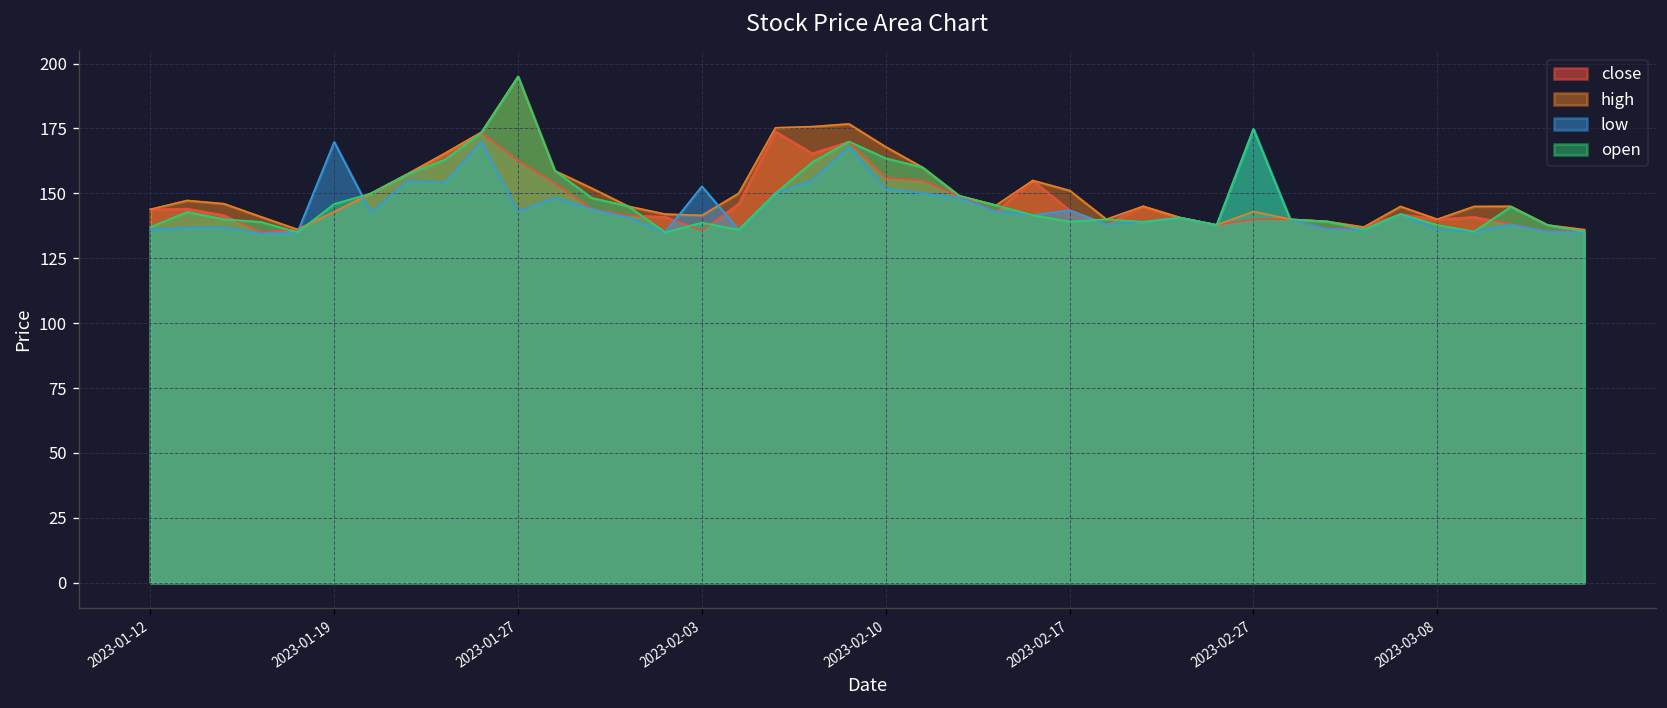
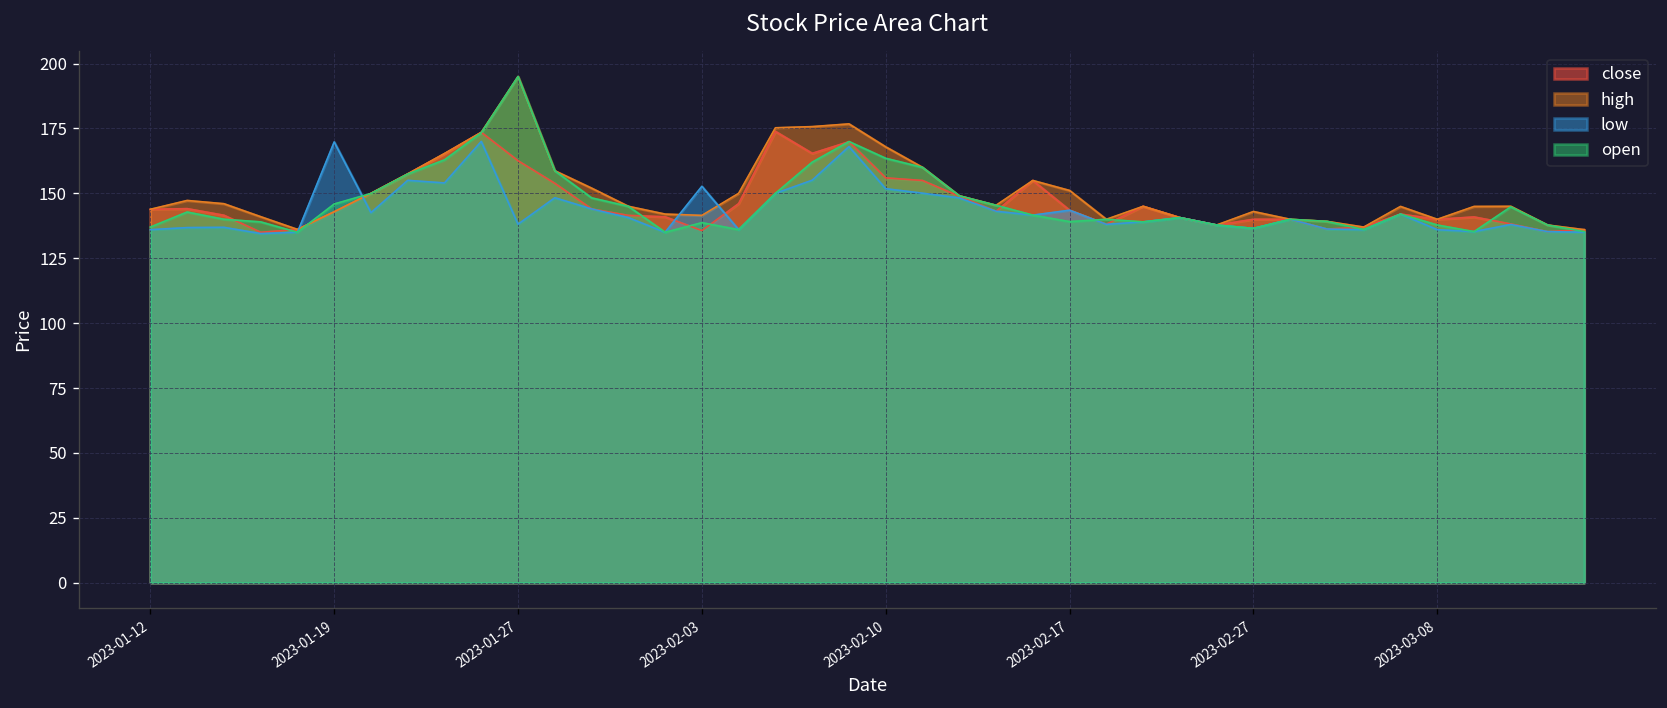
low, 2023-01-27: 143 -> 138
low, 2023-02-27: 175 -> 137
open, 2023-02-27: 175 -> 137
